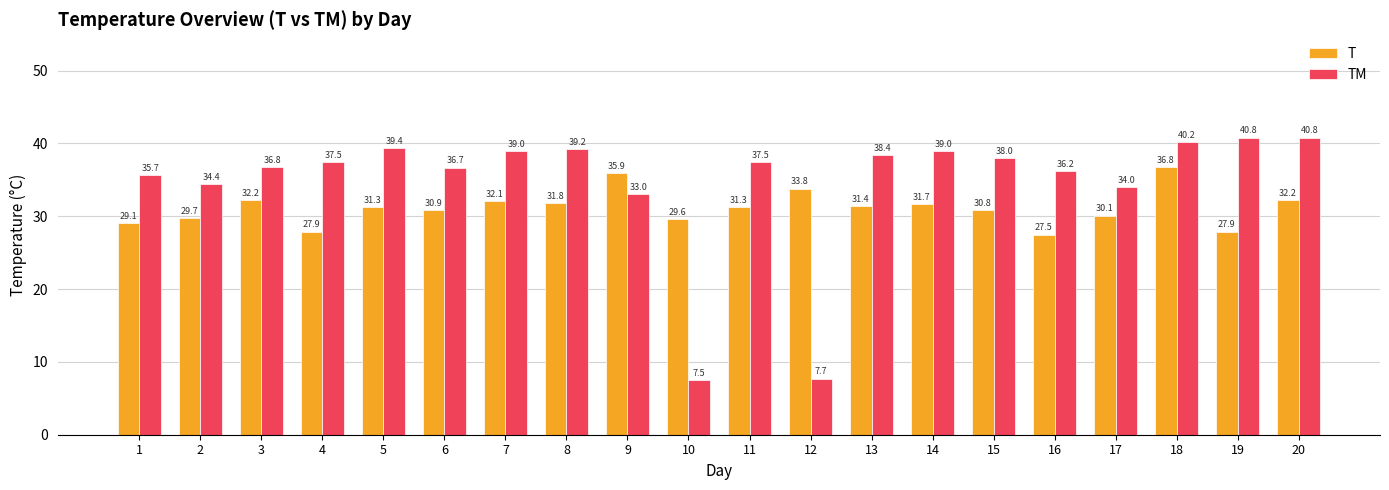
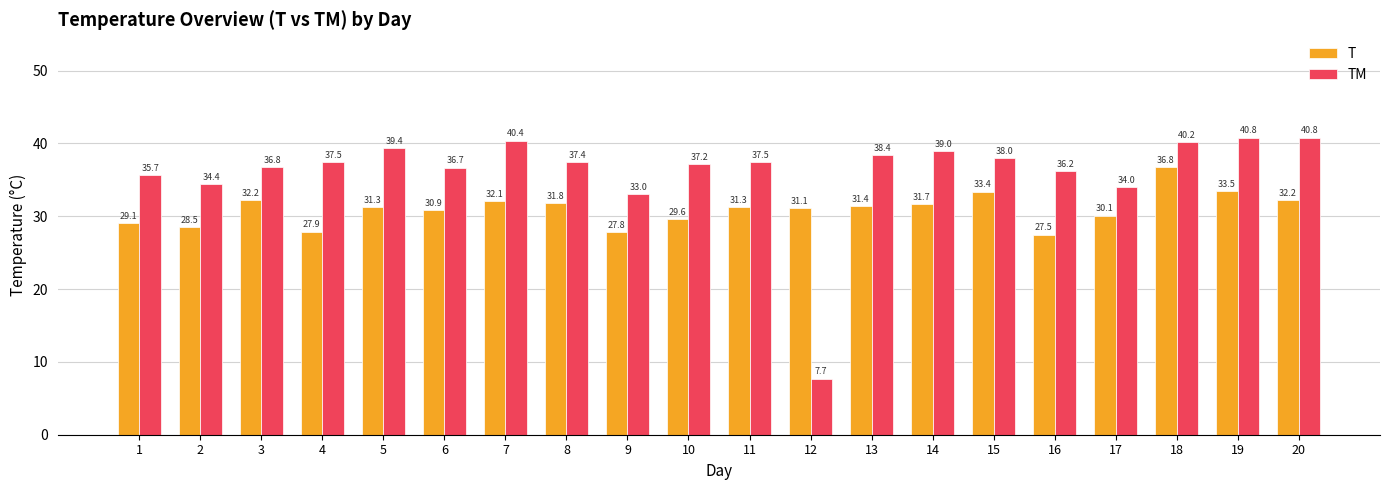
T, 2: 29.7 -> 28.5
TM, 7: 39.0 -> 40.4
TM, 8: 39.2 -> 37.4
T, 9: 35.9 -> 27.8
TM, 10: 7.5 -> 37.2
T, 12: 33.8 -> 31.1
T, 15: 30.8 -> 33.4
T, 19: 27.9 -> 33.5
